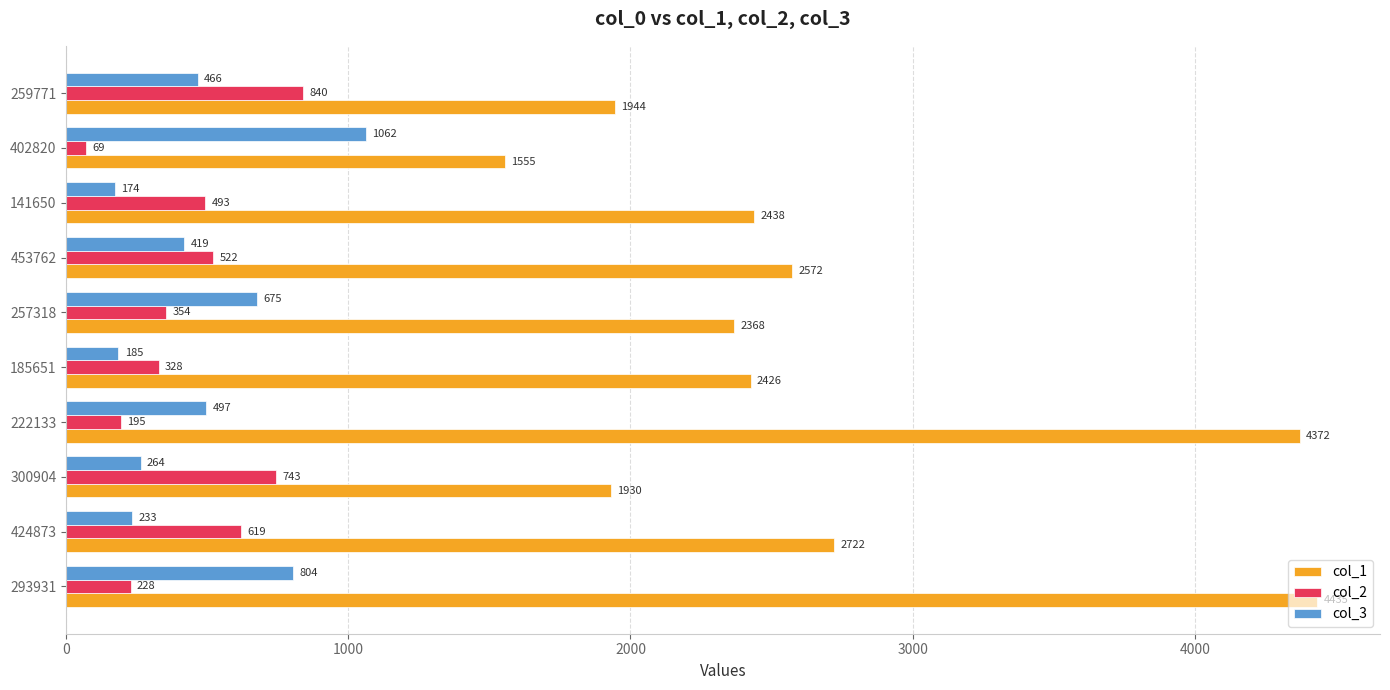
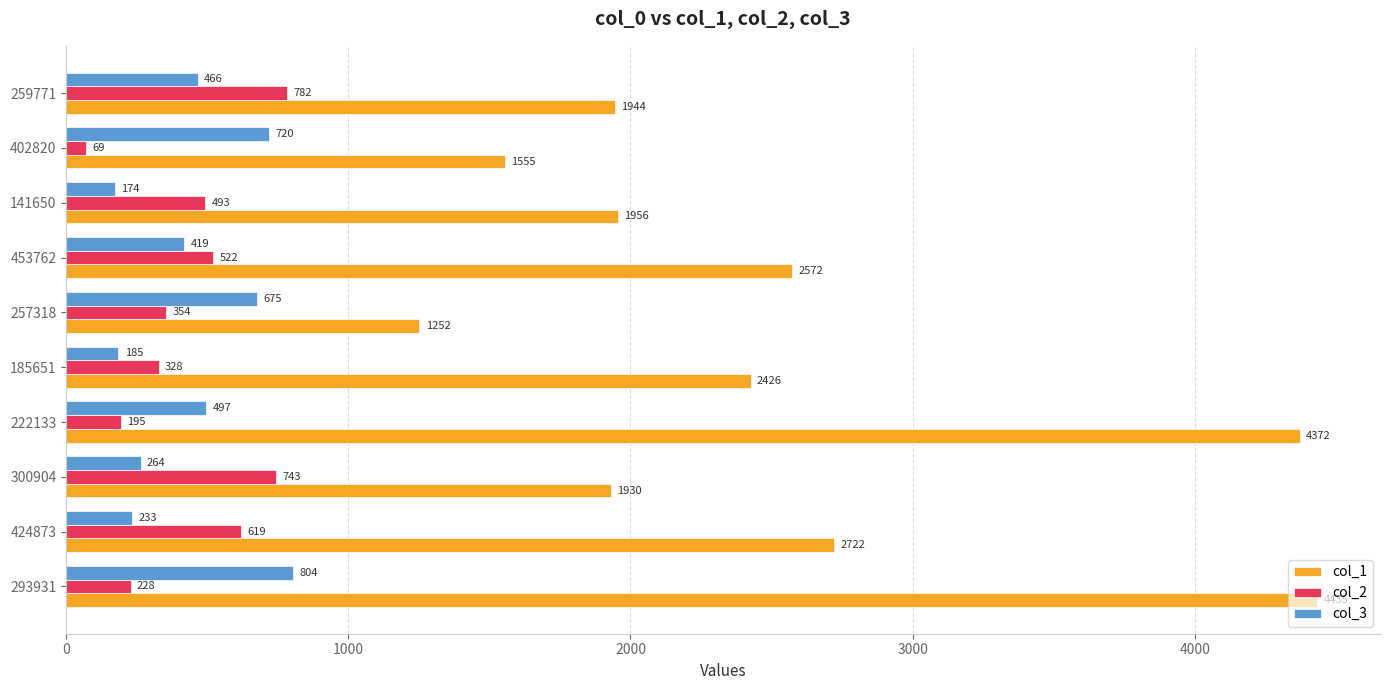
col_2, 259771: 840 -> 782
col_3, 402820: 1062 -> 720
col_1, 141650: 2438 -> 1956
col_1, 257318: 2368 -> 1252
